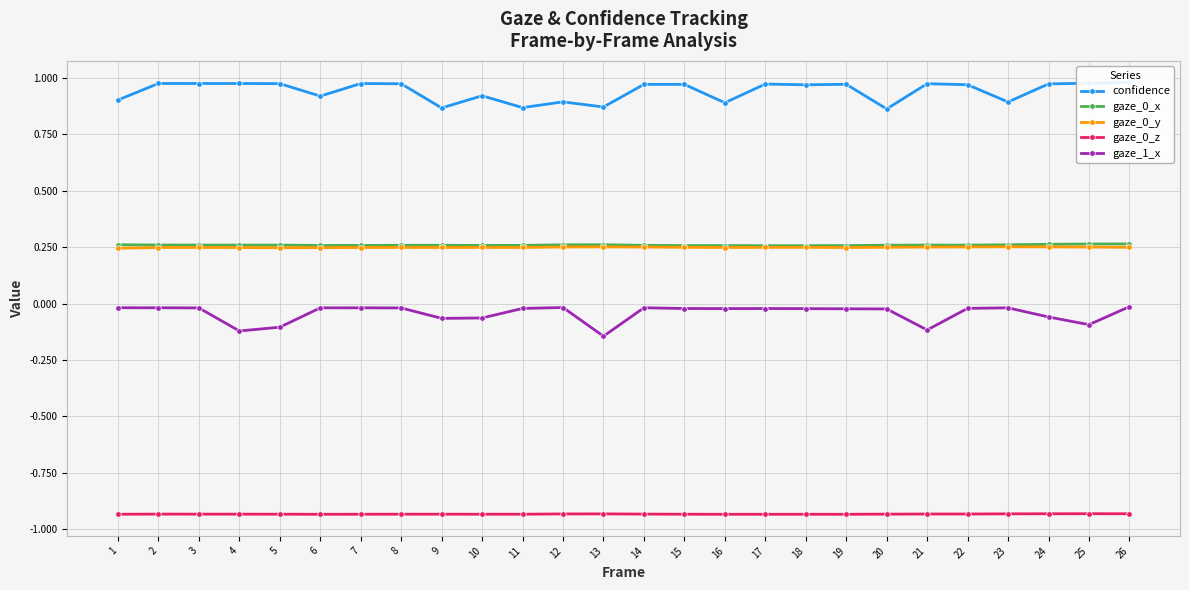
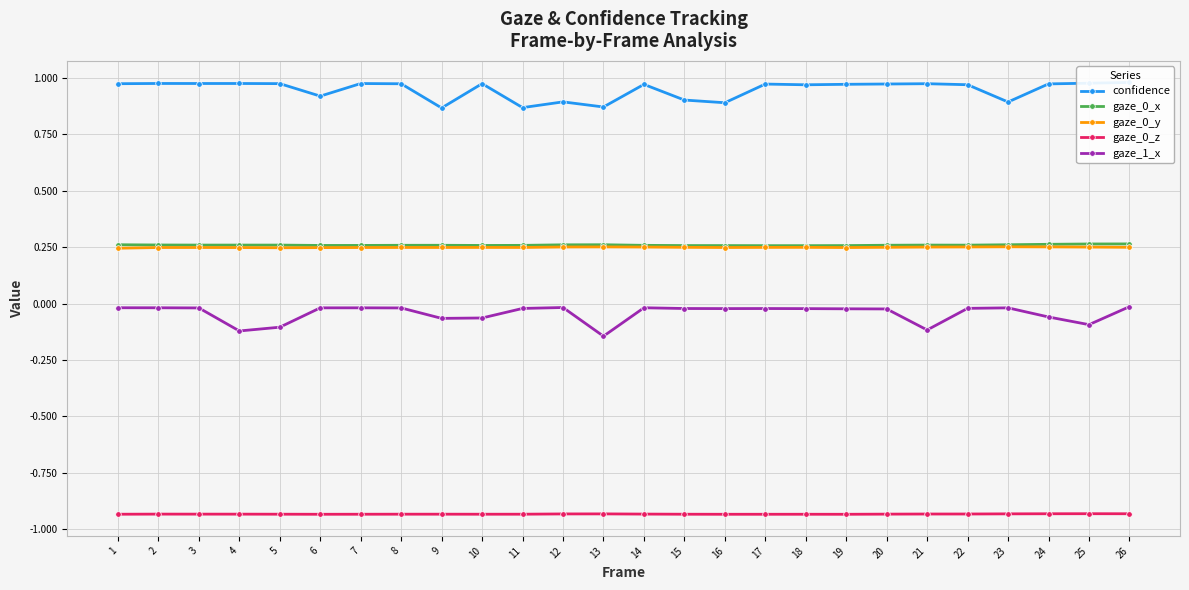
confidence, 1: 0.90 -> 0.97
confidence, 10: 0.92 -> 0.98
confidence, 15: 0.97 -> 0.90
confidence, 20: 0.86 -> 0.97
